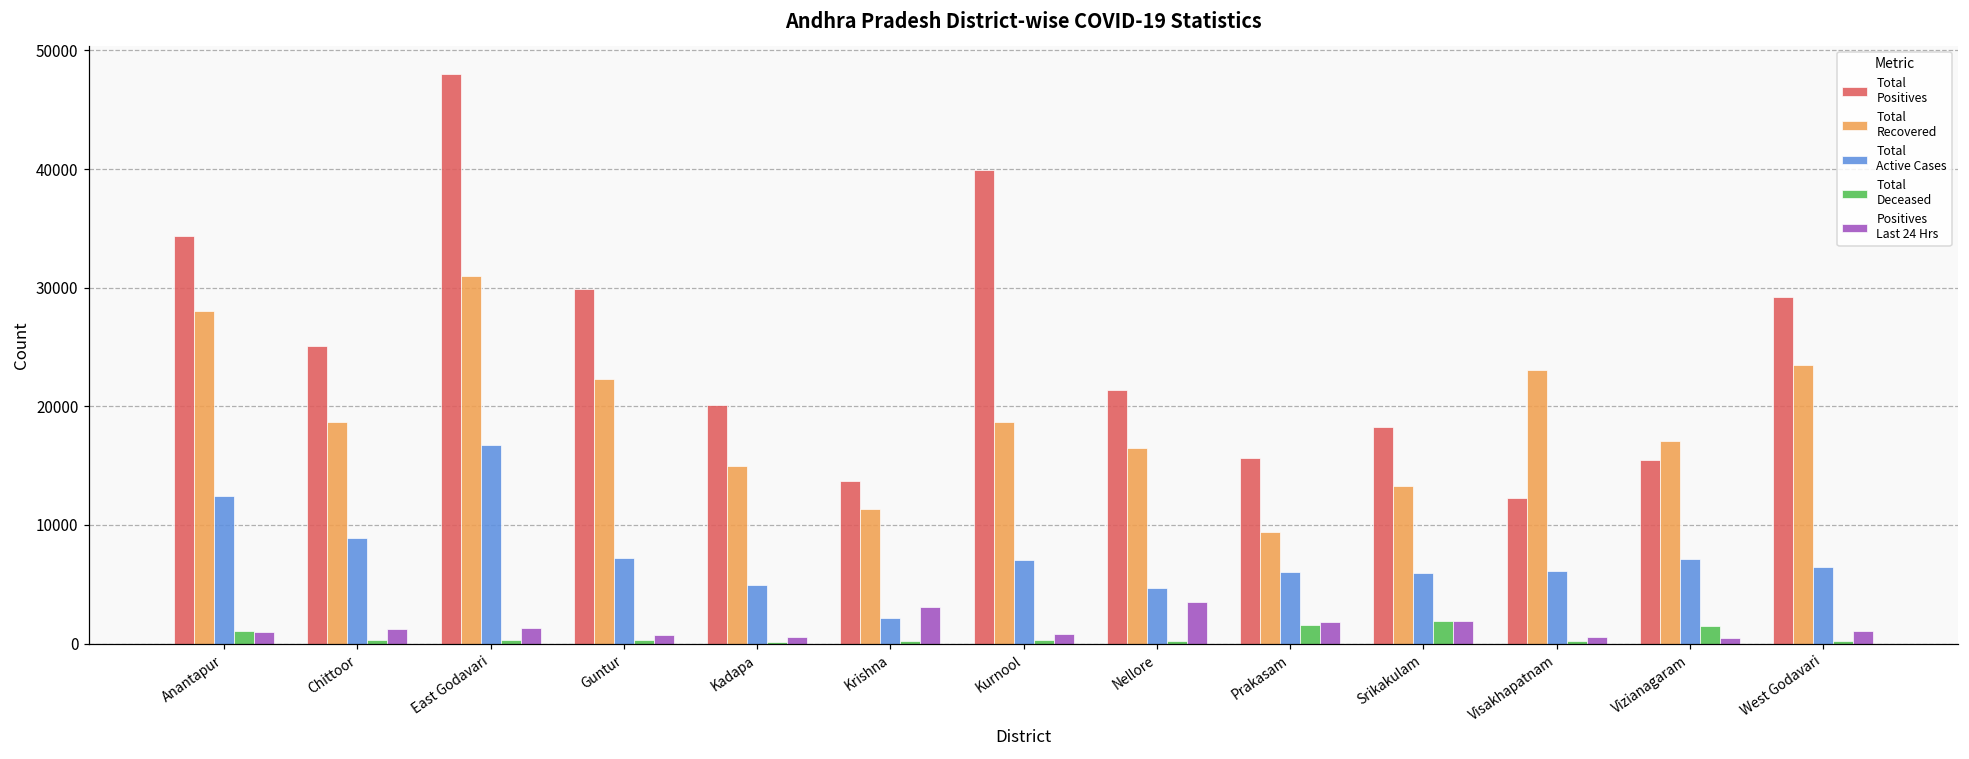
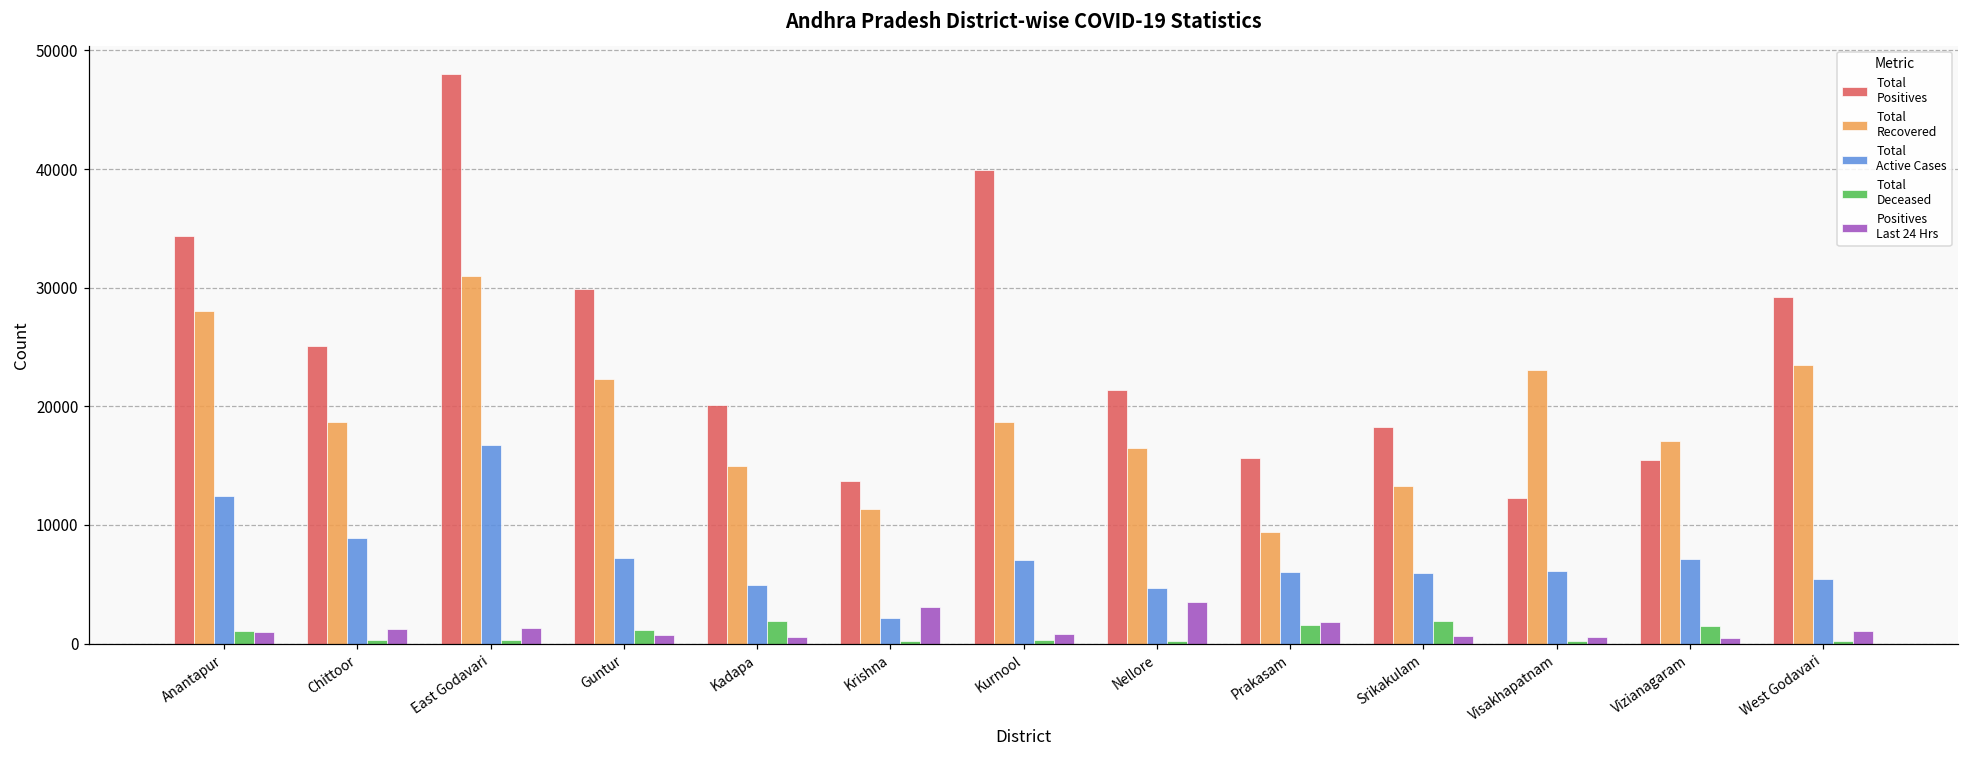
Total Deceased, Guntur: 300 -> 1100
Total Deceased, Kadapa: 200 -> 1900
Positives Last 24 Hrs, Srikakulam: 1900 -> 700
Total Active Cases, West Godavari: 6500 -> 5500
